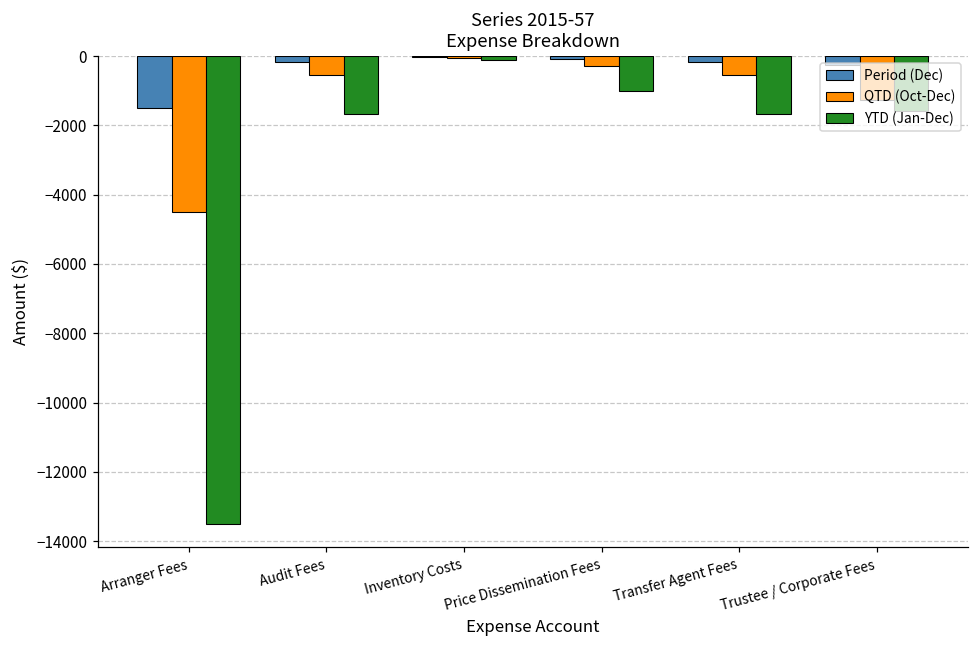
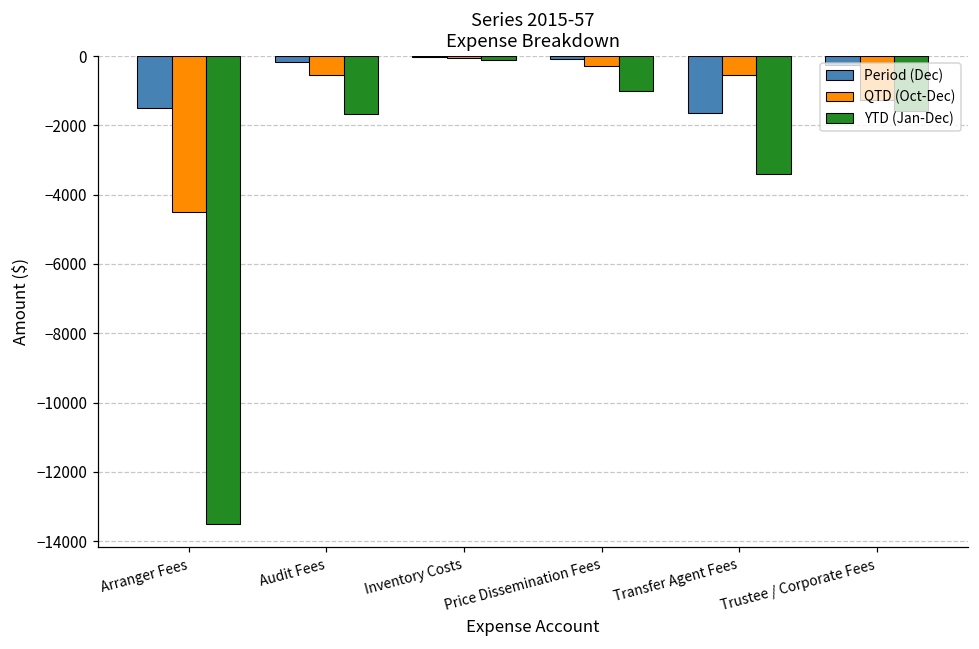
Period (Dec), Transfer Agent Fees: -200 -> -1700
YTD (Jan-Dec), Transfer Agent Fees: -1700 -> -3400
